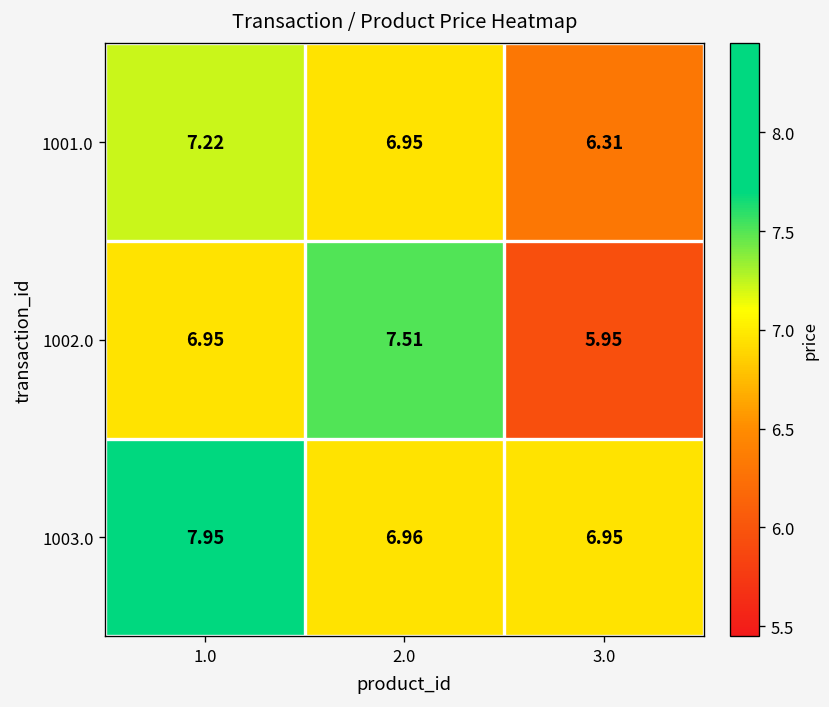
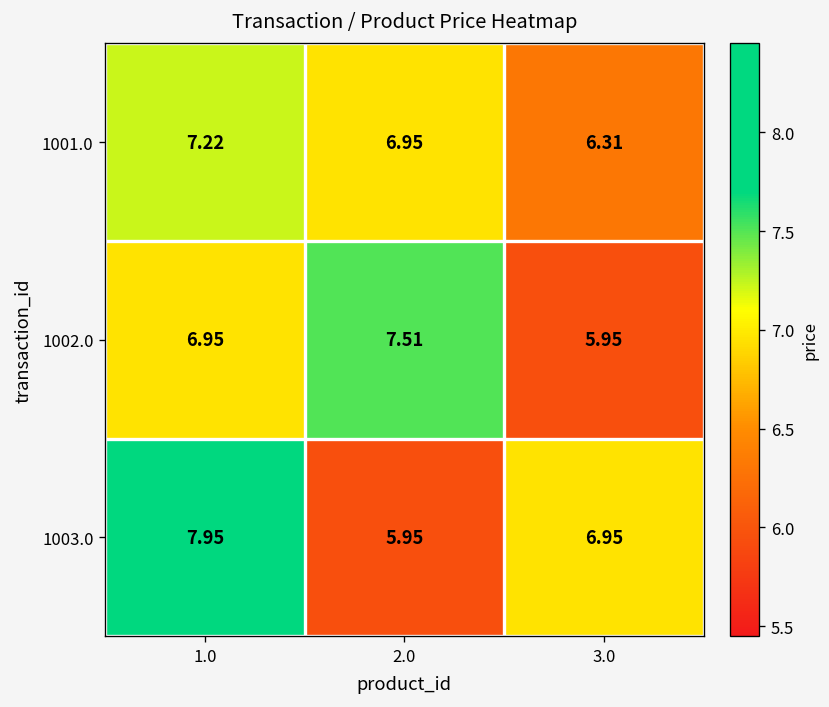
1003.0, 2.0: 6.96 -> 5.95
